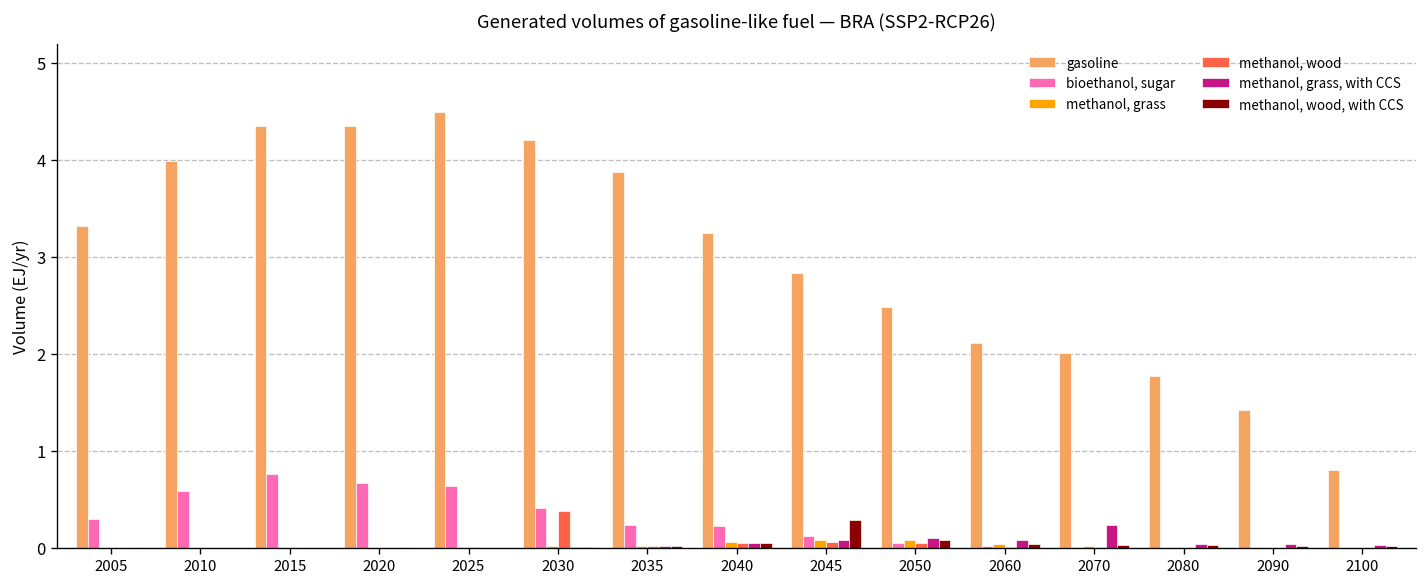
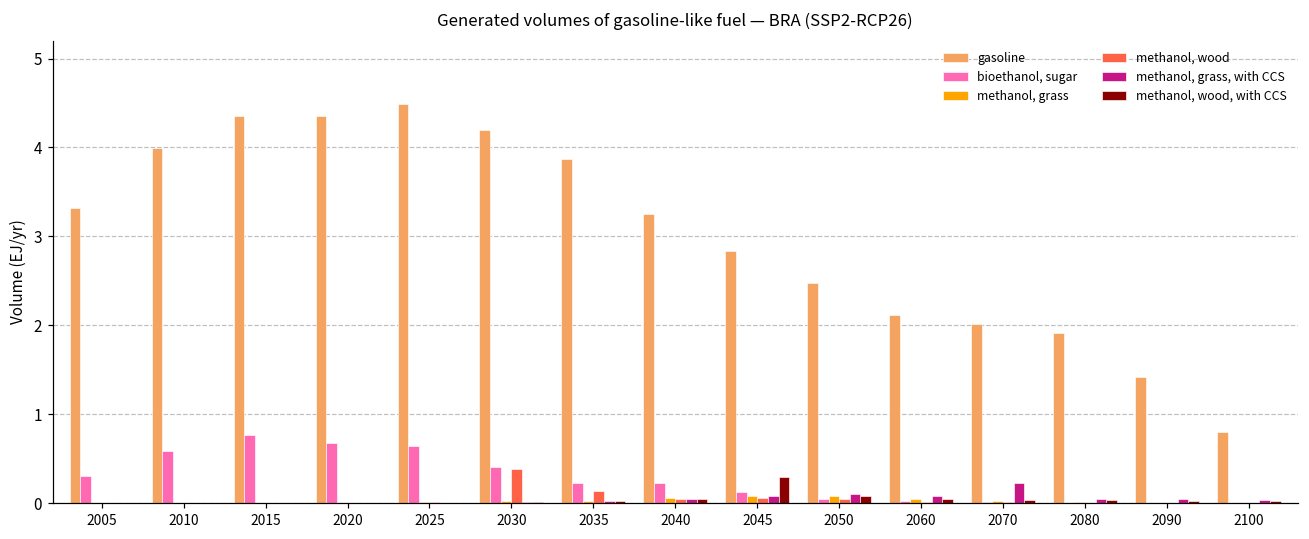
methanol, wood, 2035: 0.0 -> 0.1
gasoline, 2080: 1.8 -> 1.9
